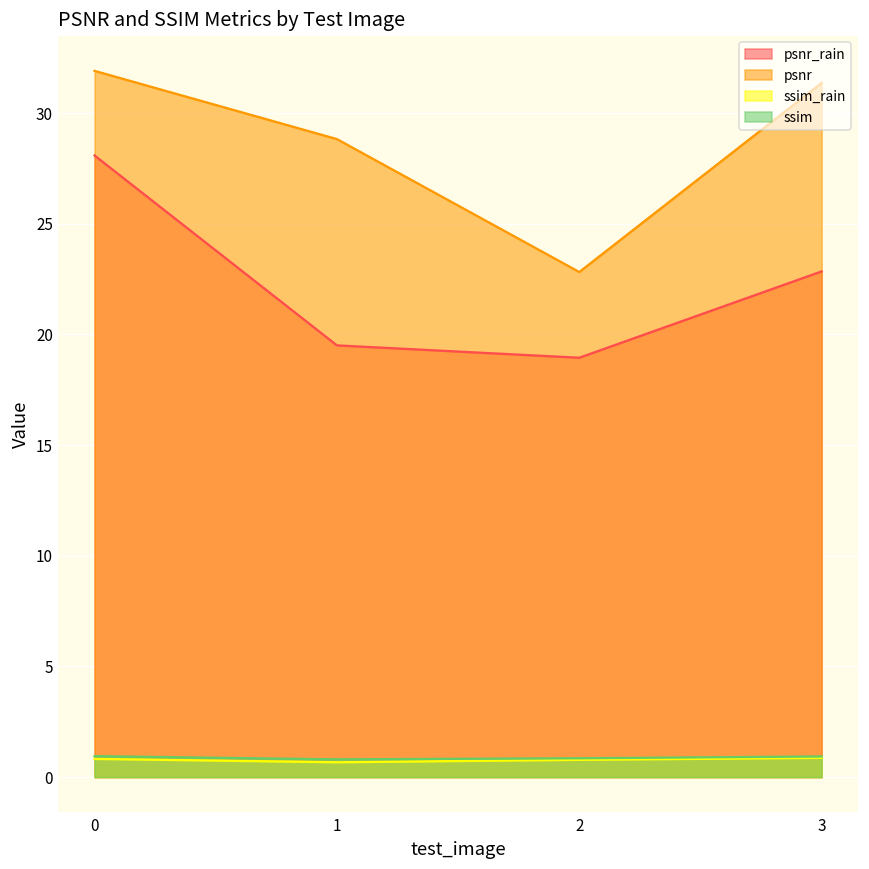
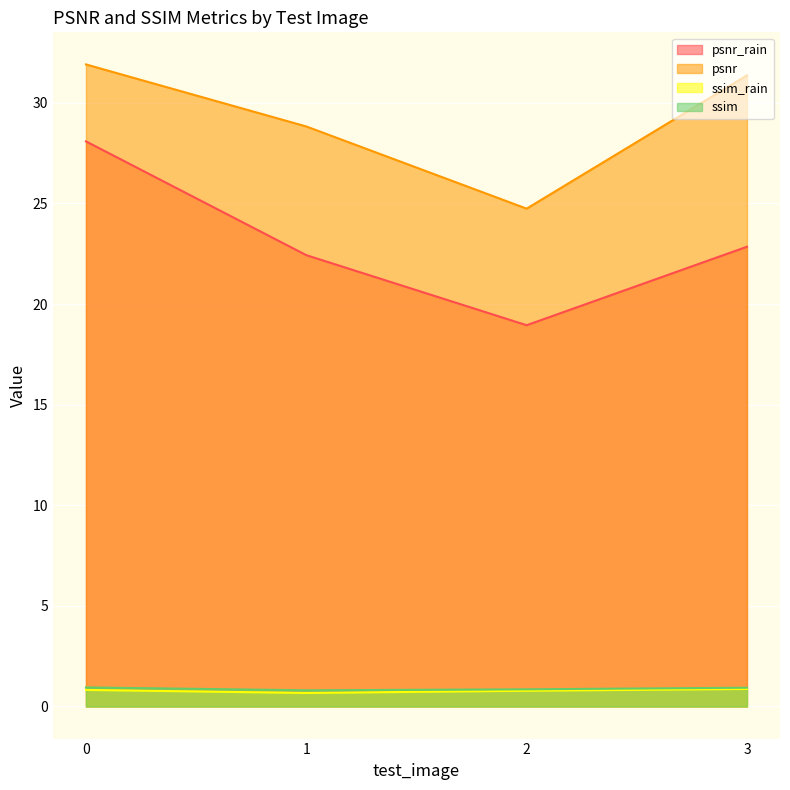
psnr_rain, 1: 19.5 -> 22.4
psnr, 2: 22.8 -> 24.7
